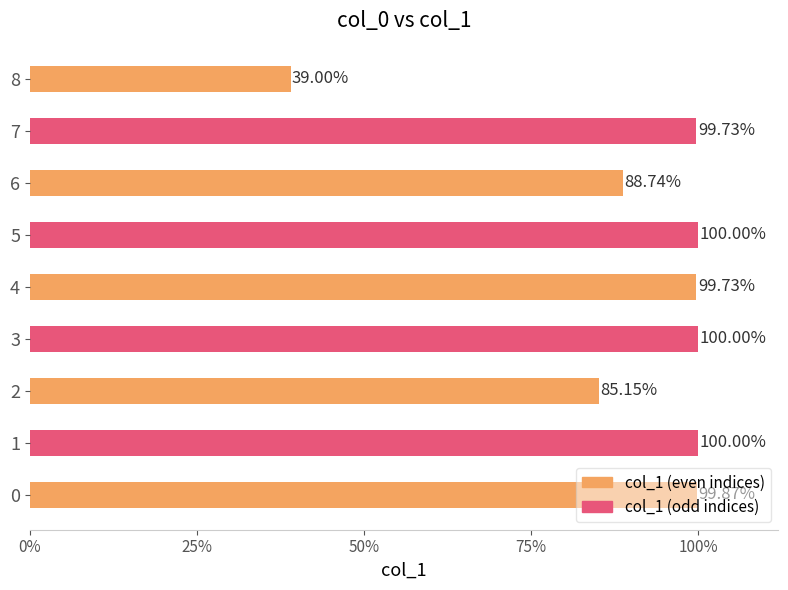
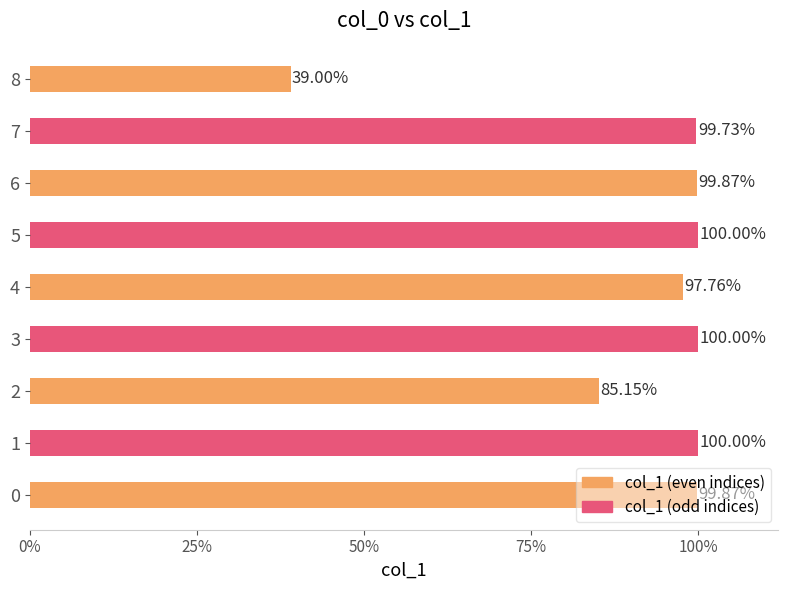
6: 88.74% -> 99.87%
4: 99.73% -> 97.76%
